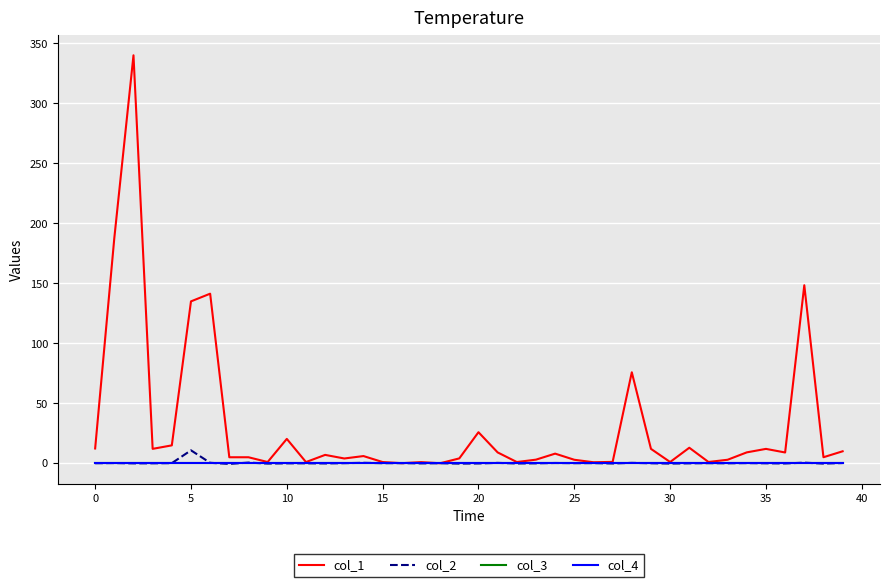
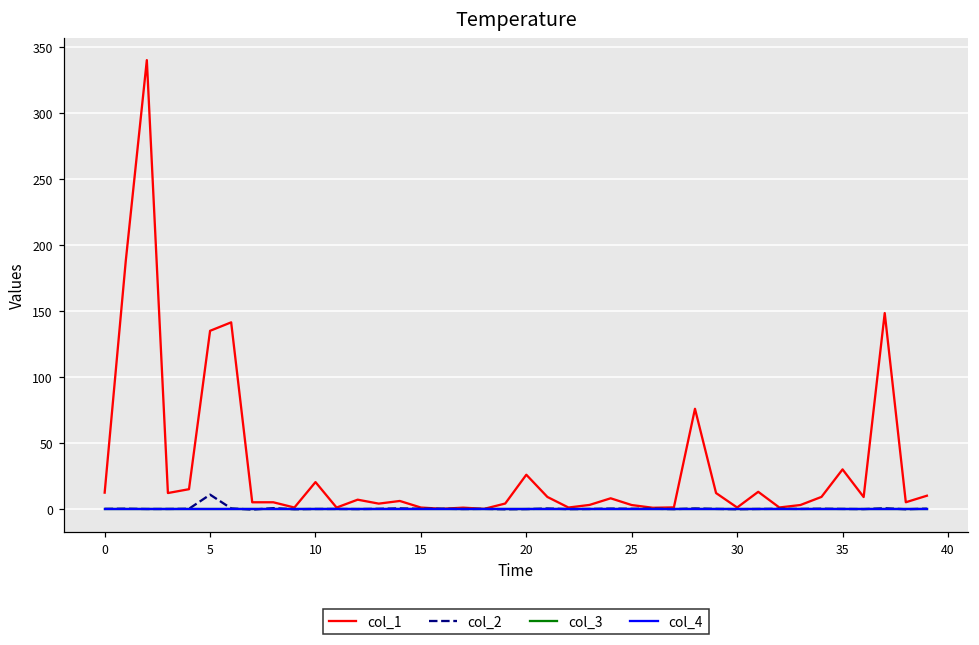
col_1, 35: 12 -> 30
